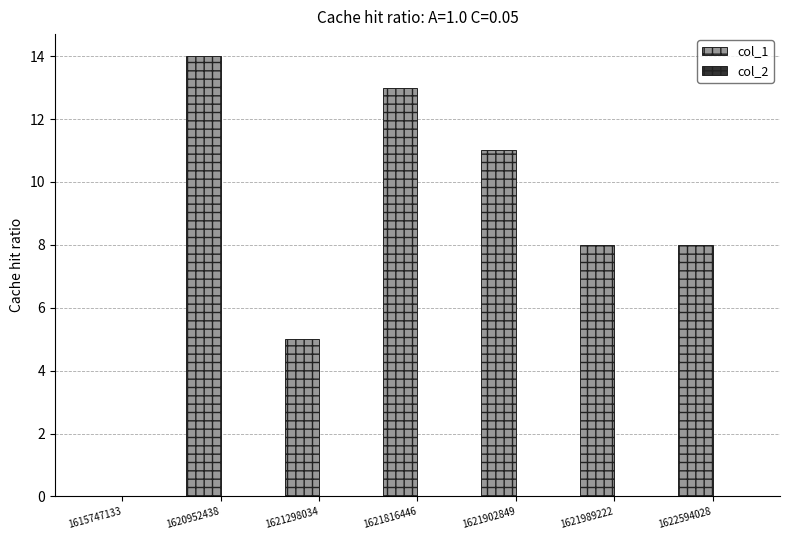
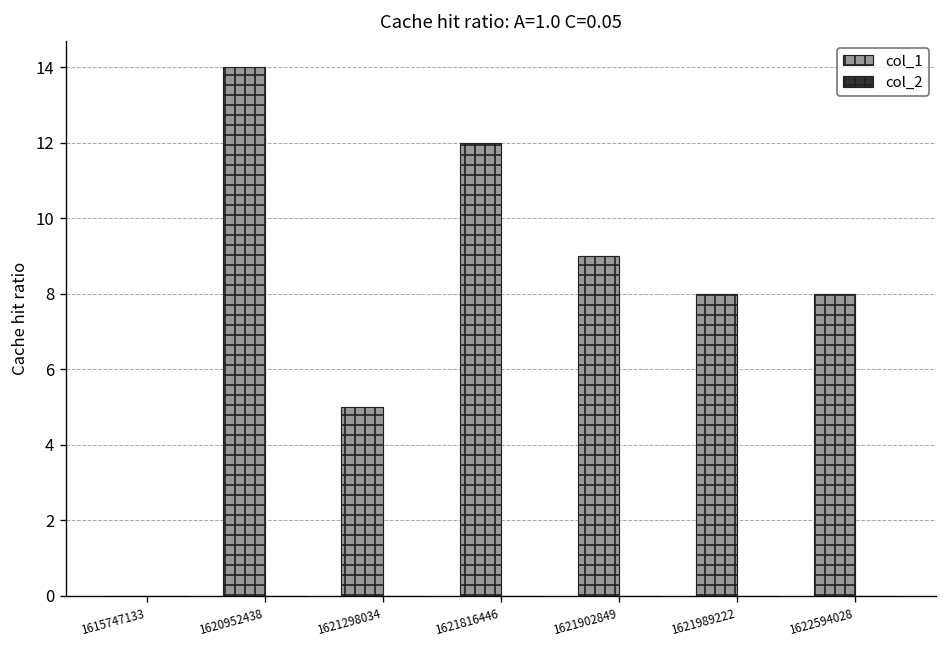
col_1, 1621816446: 13 -> 12
col_1, 1621902849: 11 -> 9
